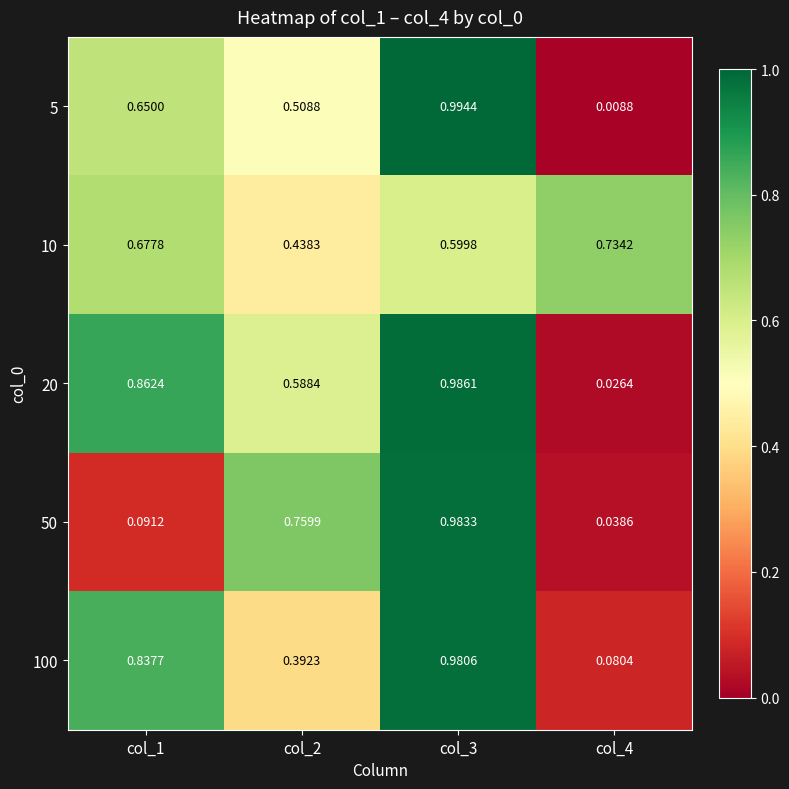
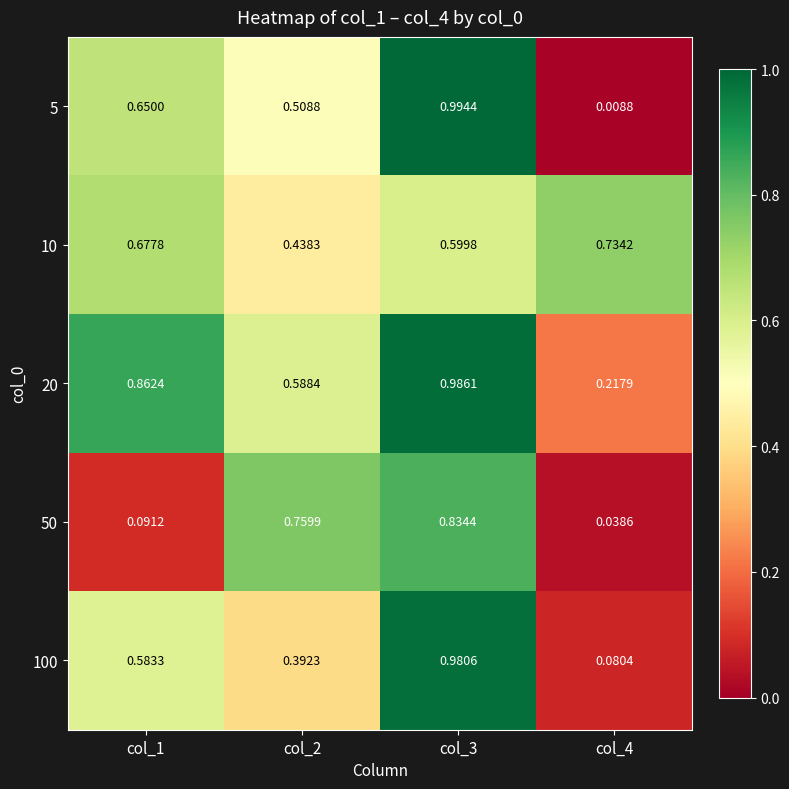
20, col_4: 0.0264 -> 0.2179
50, col_3: 0.9833 -> 0.8344
100, col_1: 0.8377 -> 0.5833
